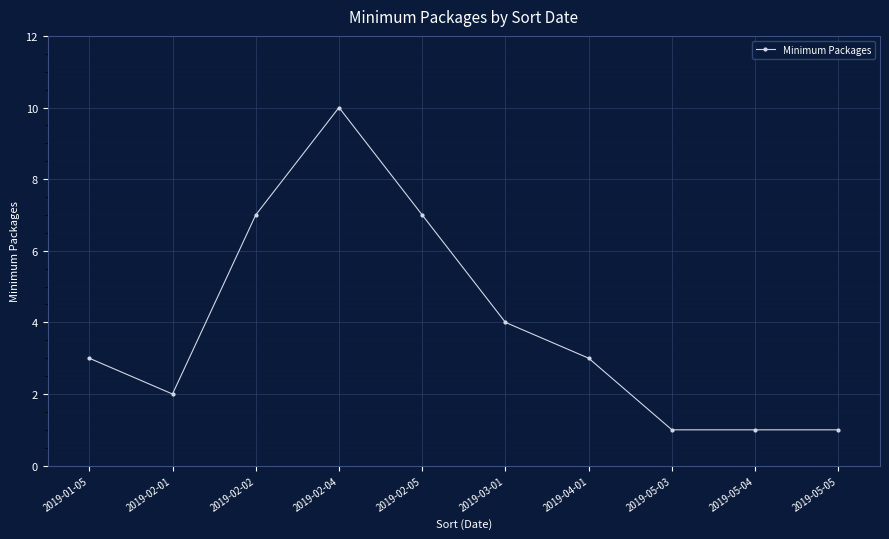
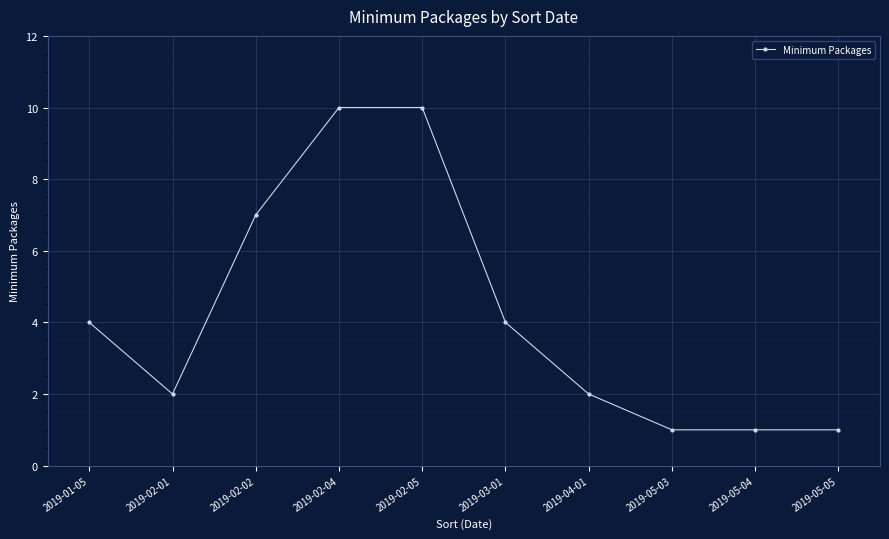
2019-01-05: 3 -> 4
2019-02-05: 7 -> 10
2019-04-01: 3 -> 2
